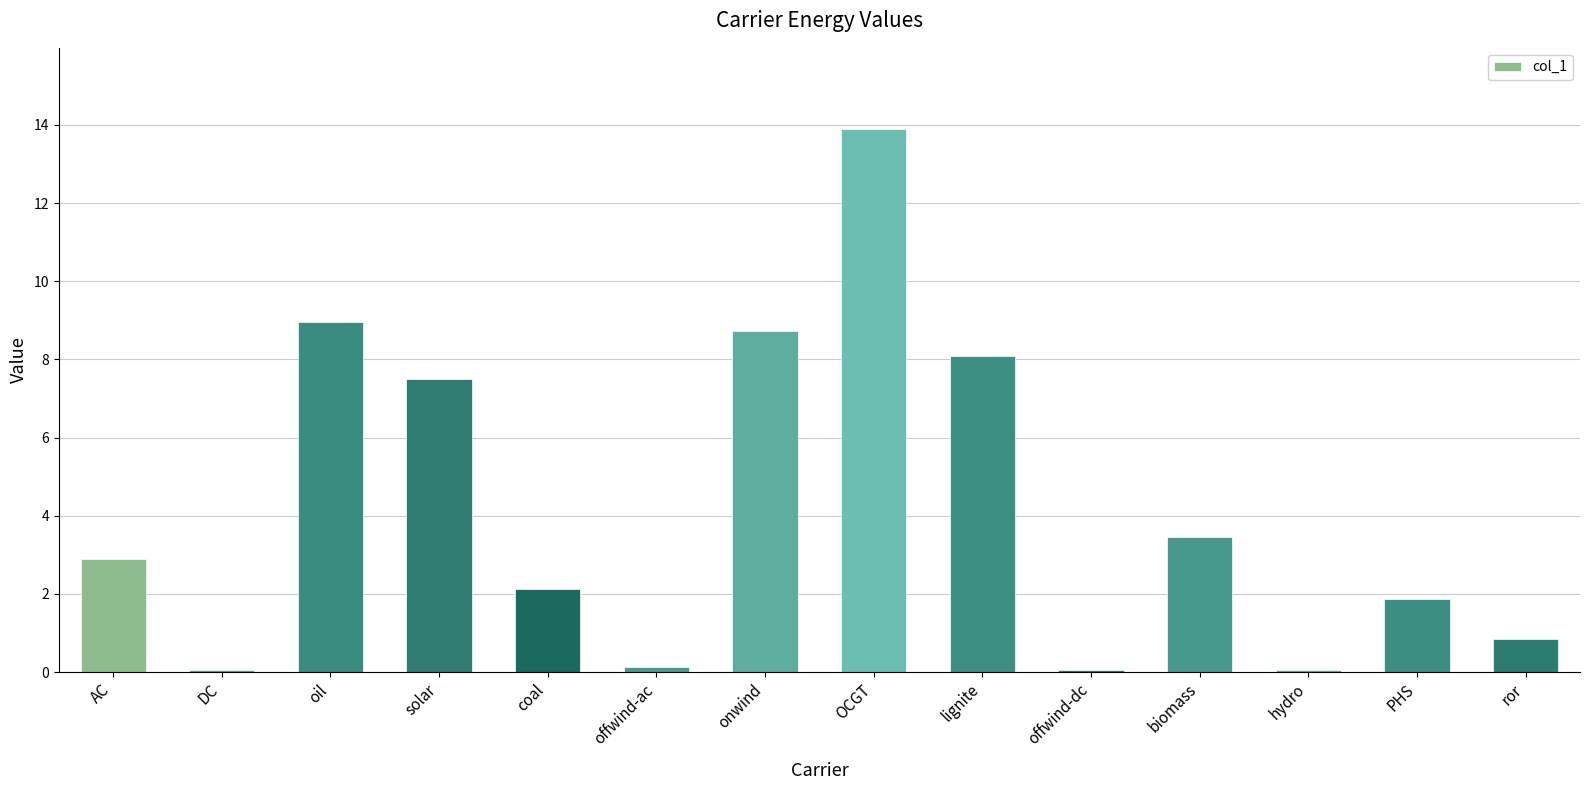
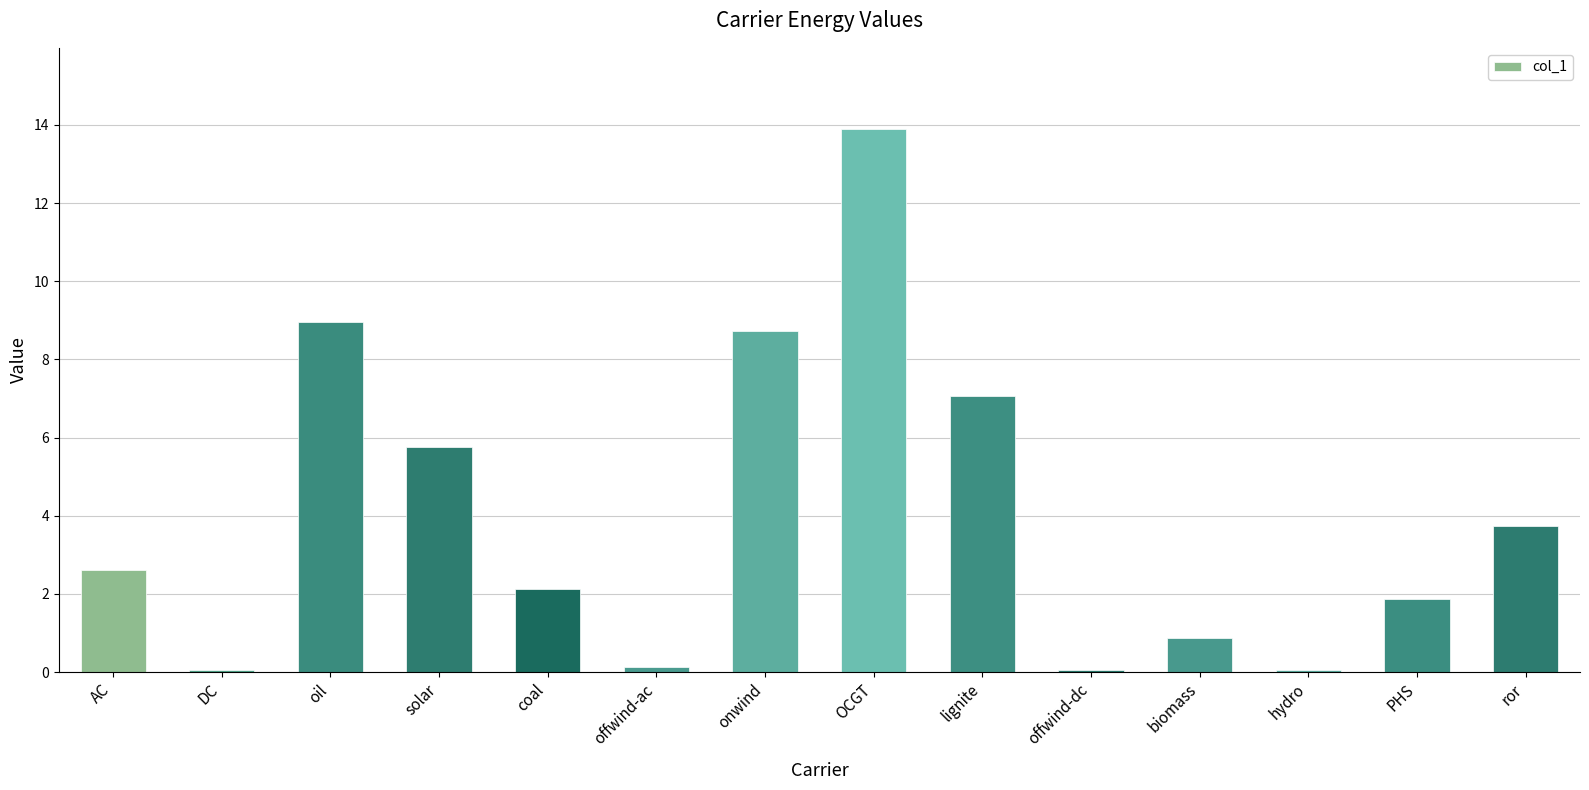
AC: 2.9 -> 2.6
solar: 7.5 -> 5.8
lignite: 8.1 -> 7.1
biomass: 3.4 -> 0.9
ror: 0.9 -> 3.7
